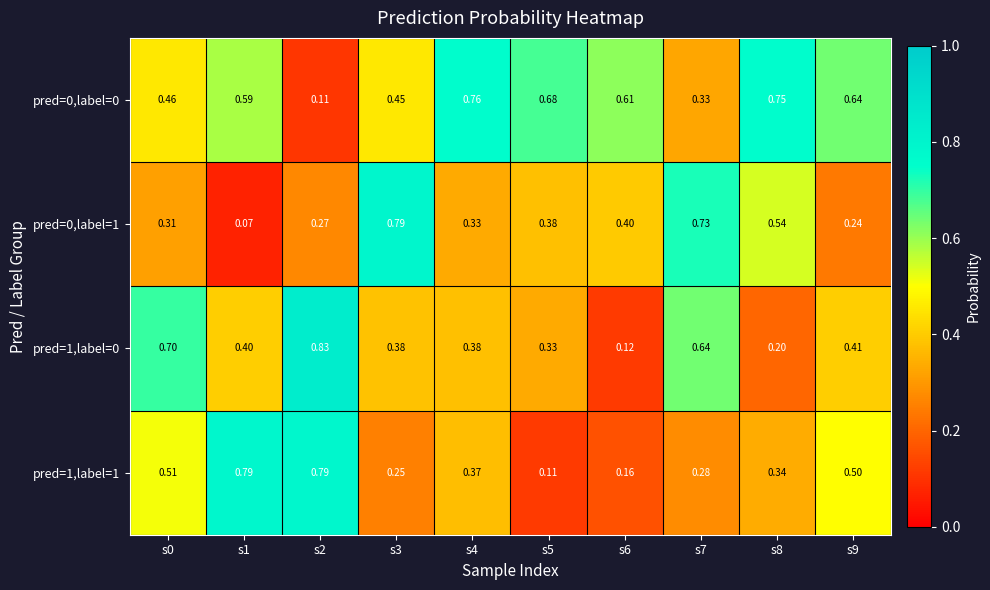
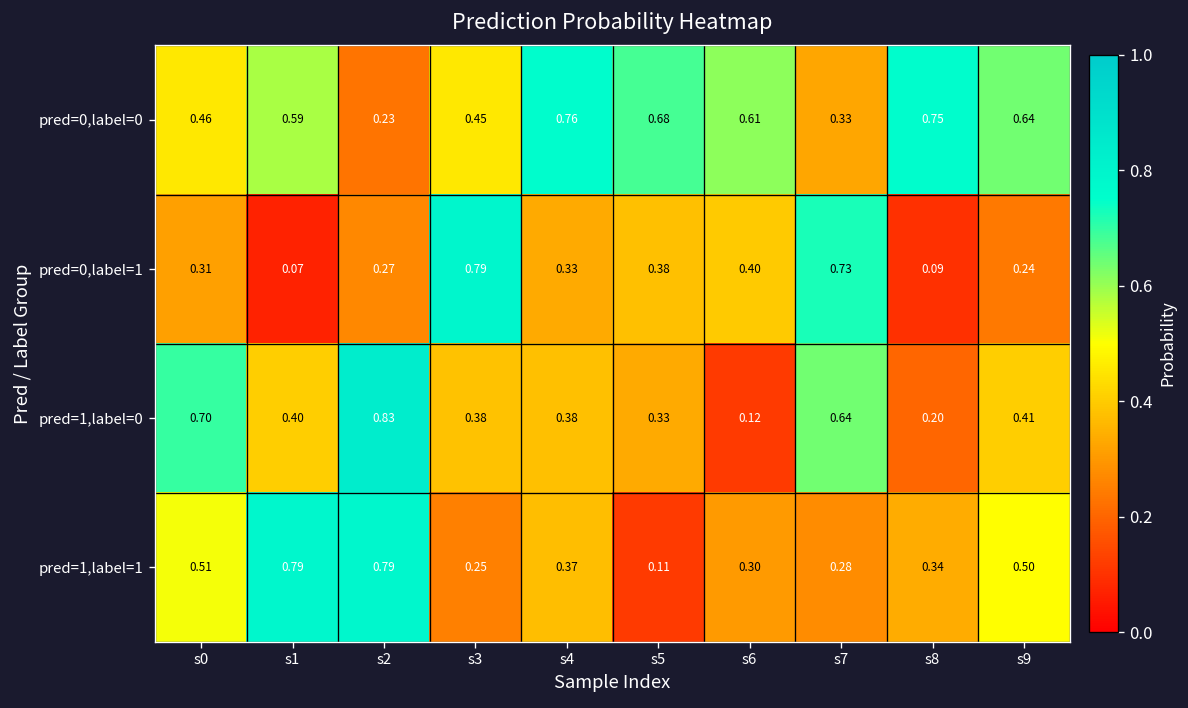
pred=0,label=0, s2: 0.11 -> 0.23
pred=0,label=1, s8: 0.54 -> 0.09
pred=1,label=1, s6: 0.16 -> 0.30
